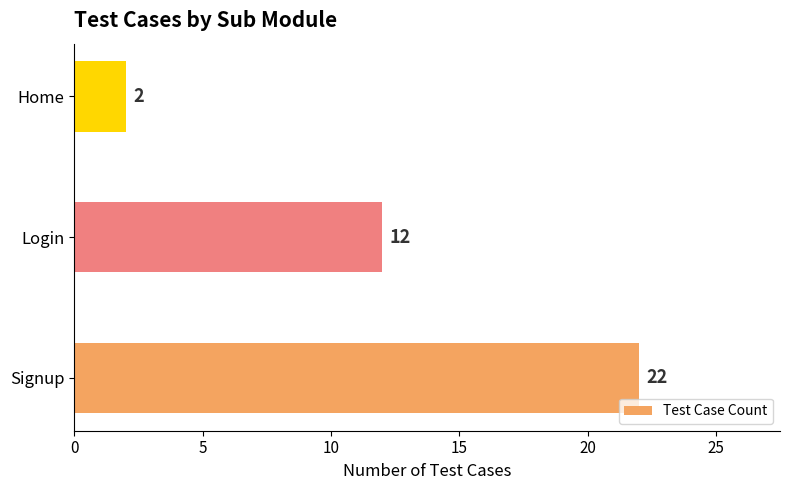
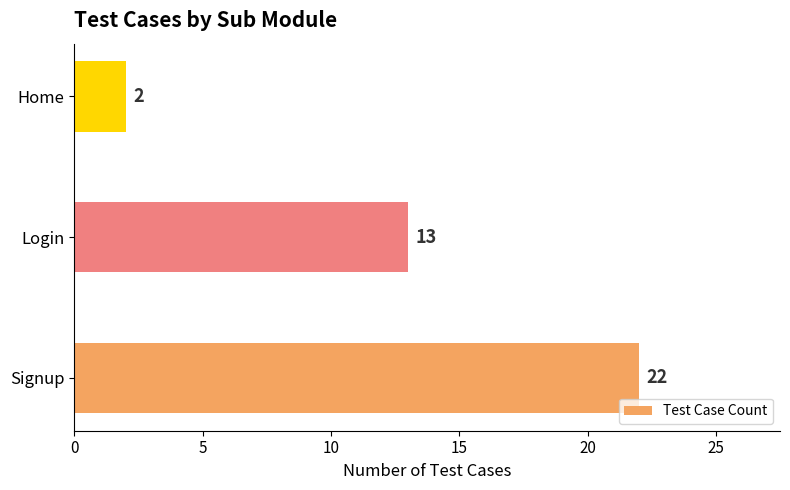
Login: 12 -> 13
